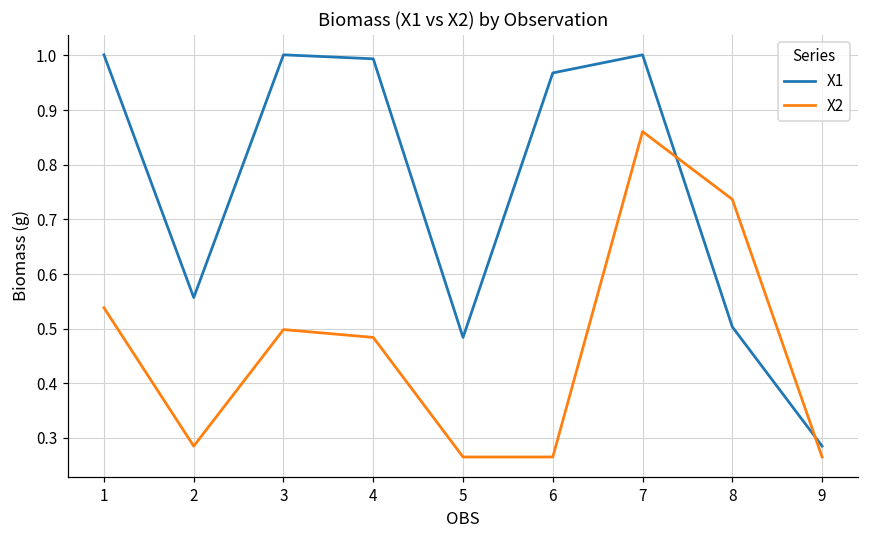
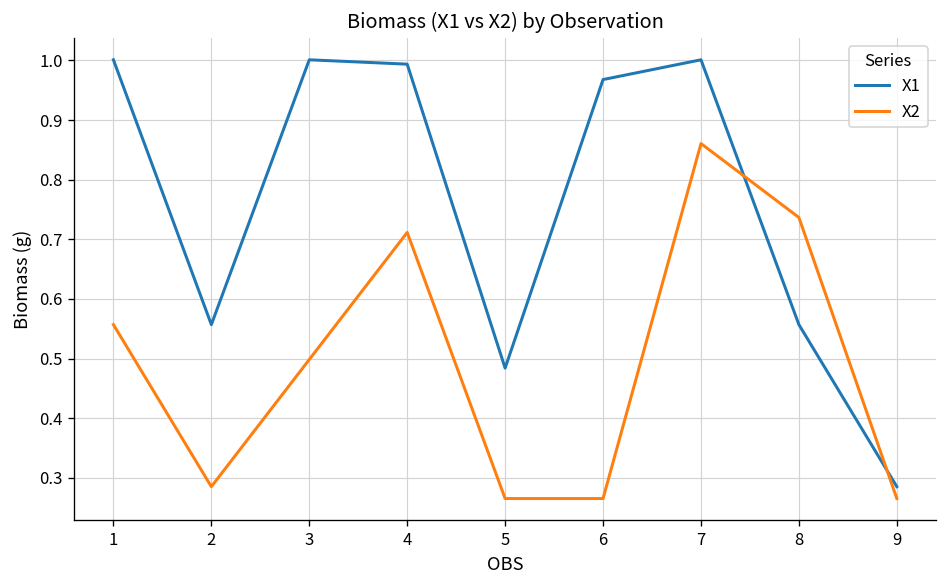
X2, 1: 0.54 -> 0.56
X2, 4: 0.48 -> 0.71
X1, 8: 0.50 -> 0.56
